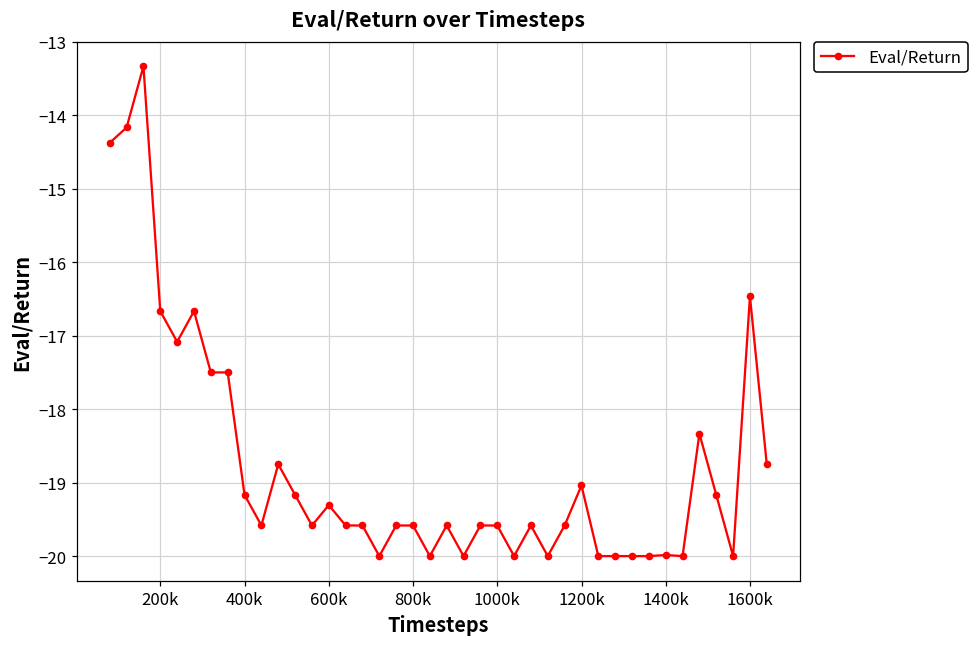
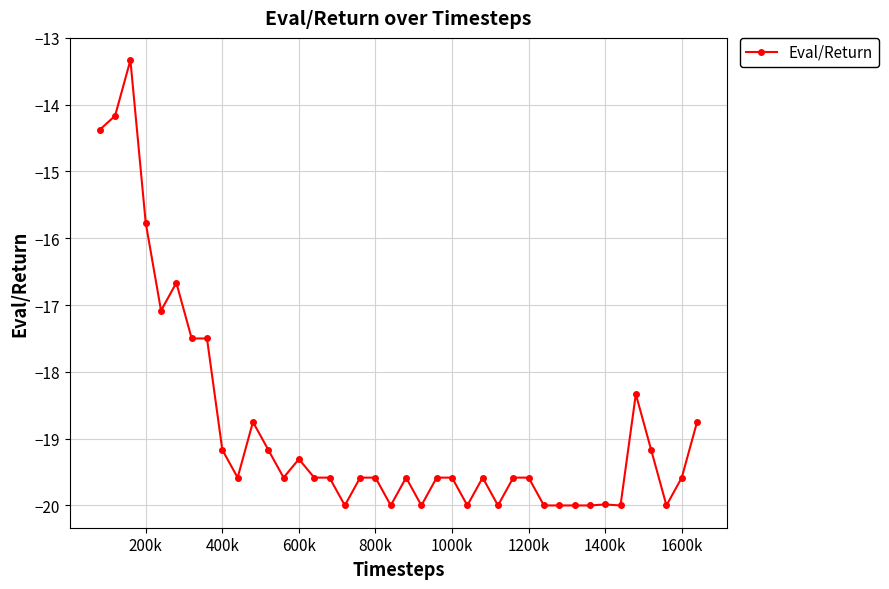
200k: -16.7 -> -15.8
1200k: -19.0 -> -19.6
1600k: -16.5 -> -19.6
